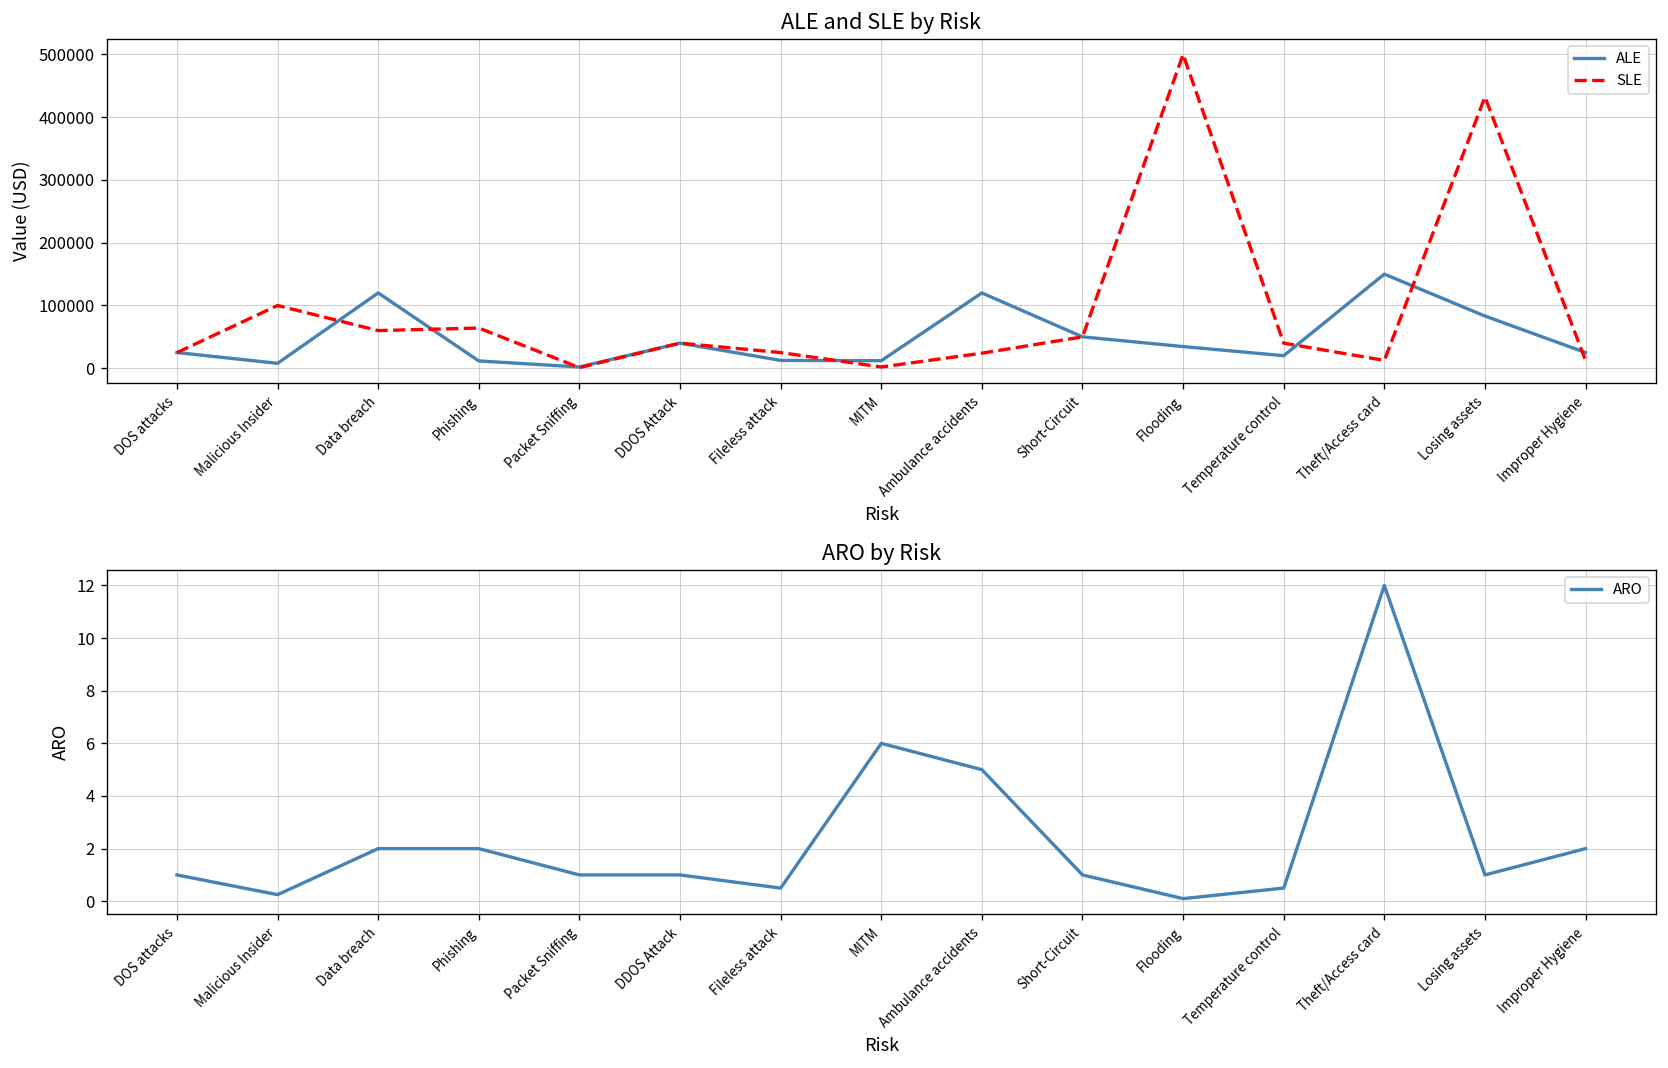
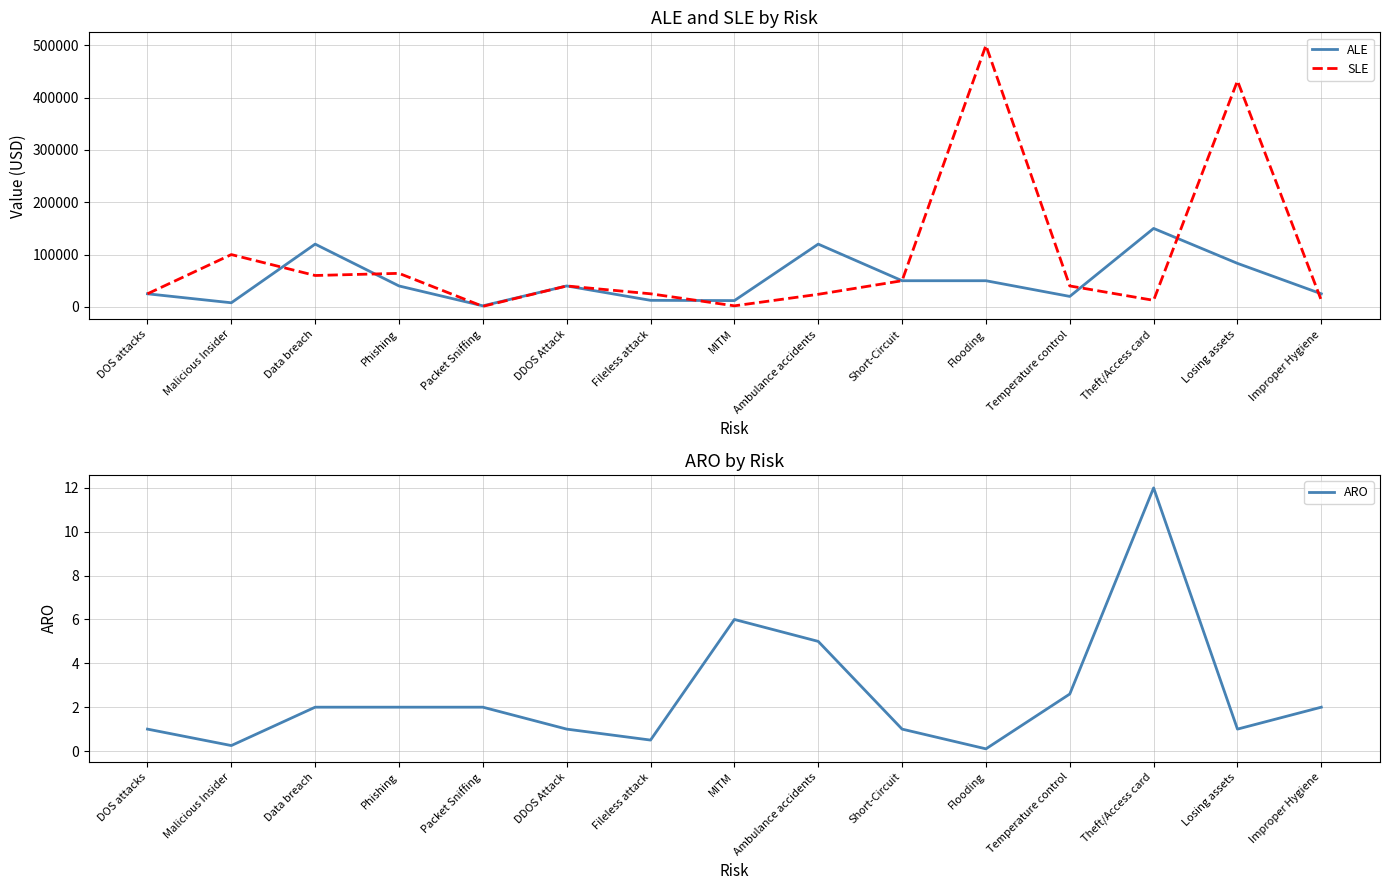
ALE and SLE by Risk, ALE, Phishing: 10000 -> 40000
ALE and SLE by Risk, ALE, Flooding: 30000 -> 50000
ARO by Risk, Packet Sniffing: 1 -> 2
ARO by Risk, Temperature control: 0.5 -> 2.6
